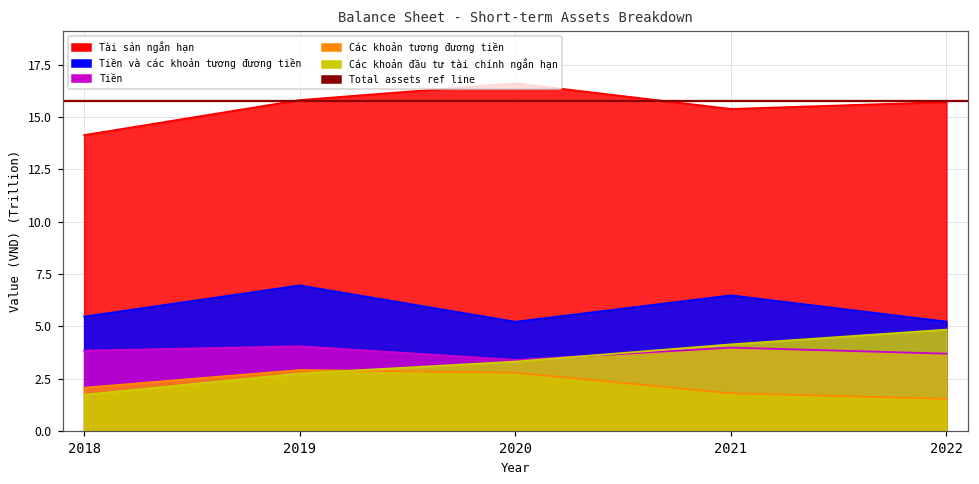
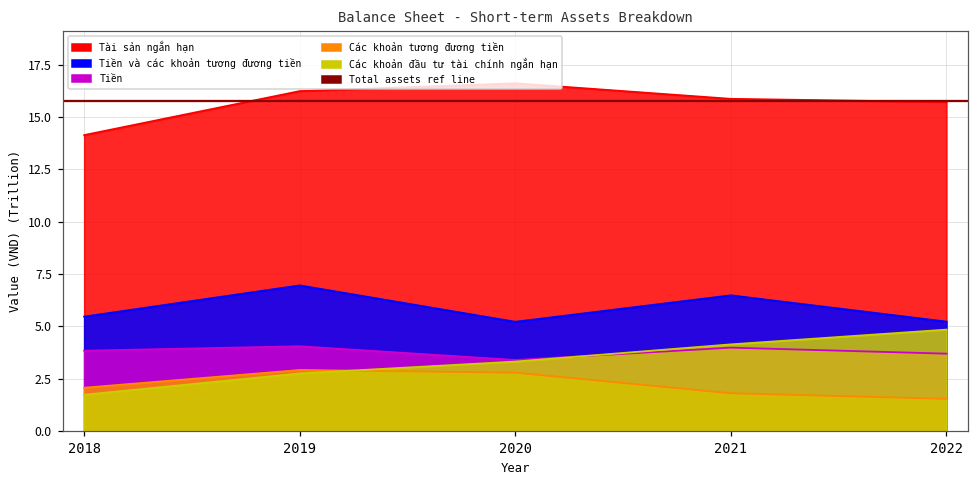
Tài sản ngắn hạn, 2019: 15.8 -> 16.2
Tài sản ngắn hạn, 2021: 15.4 -> 15.9
